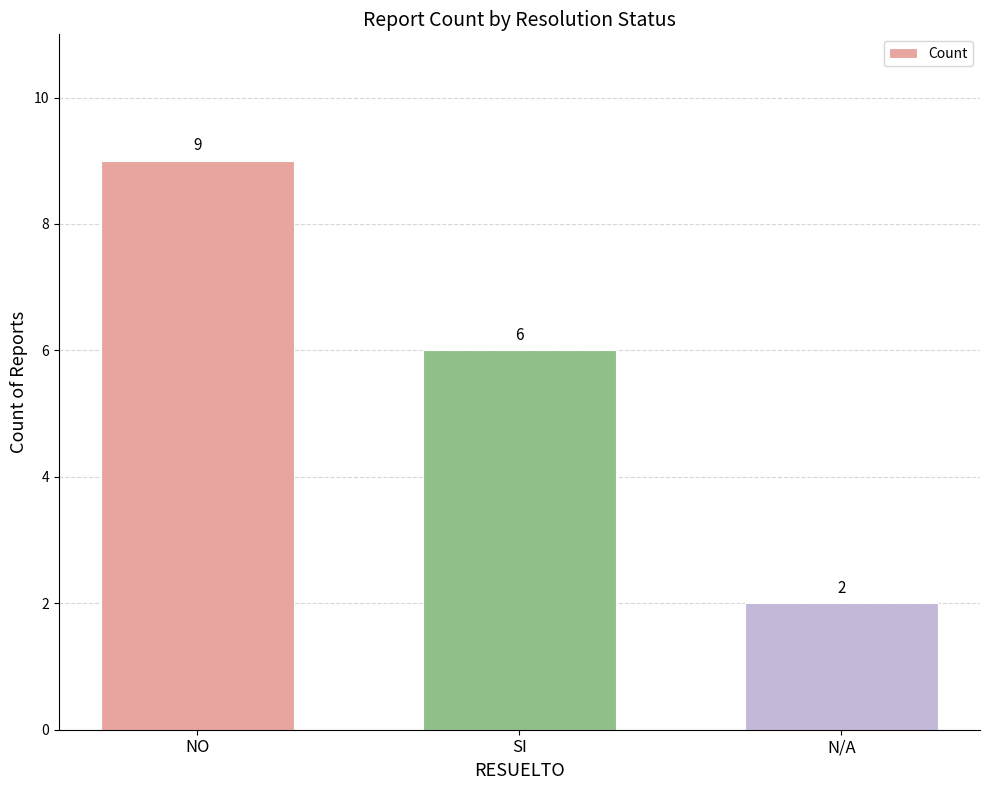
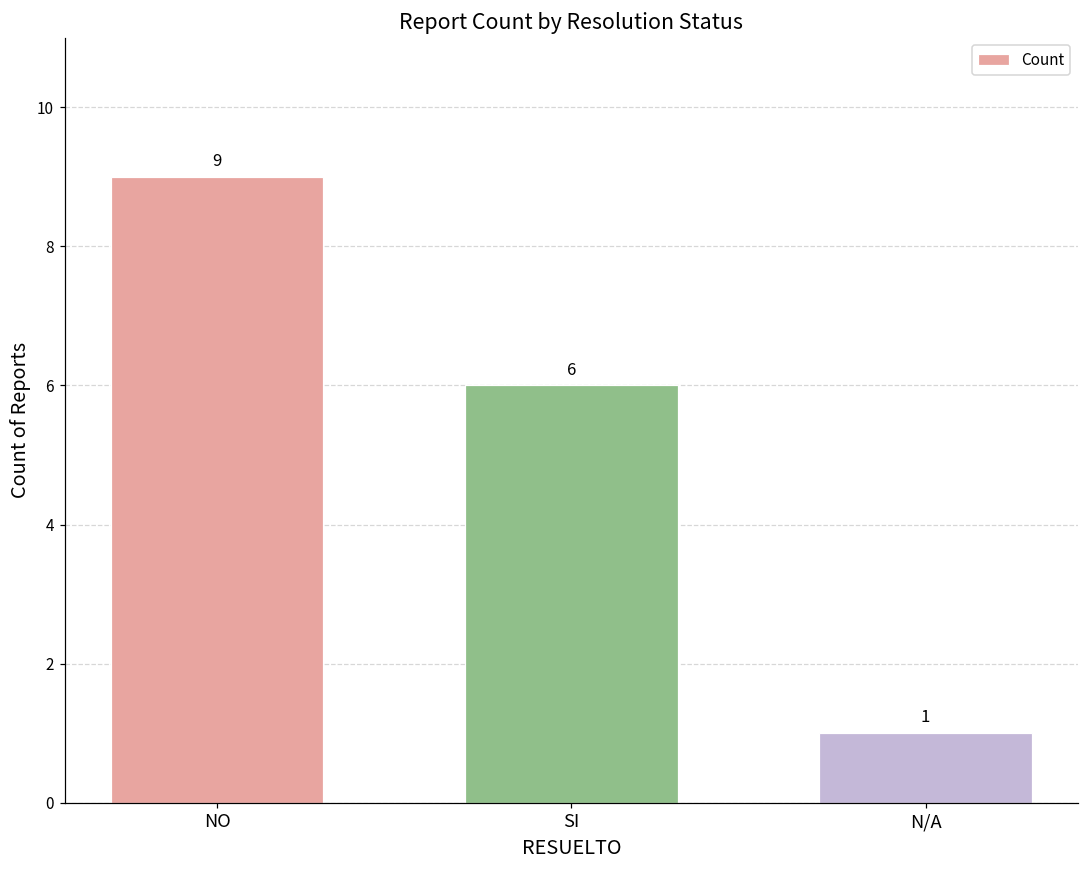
N/A: 2 -> 1
